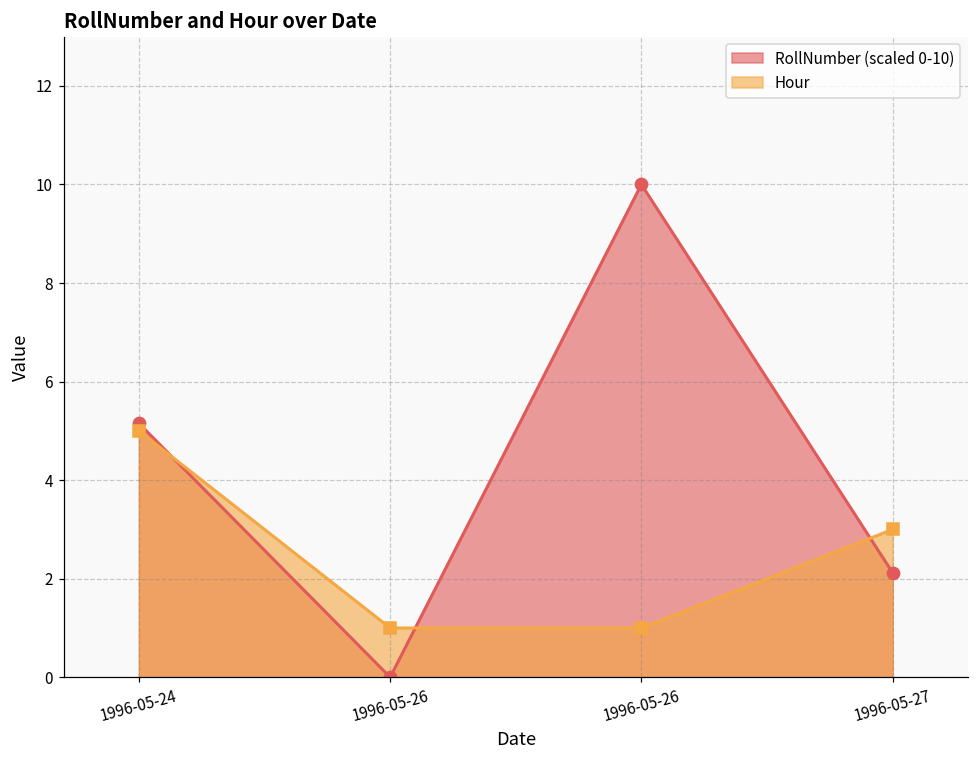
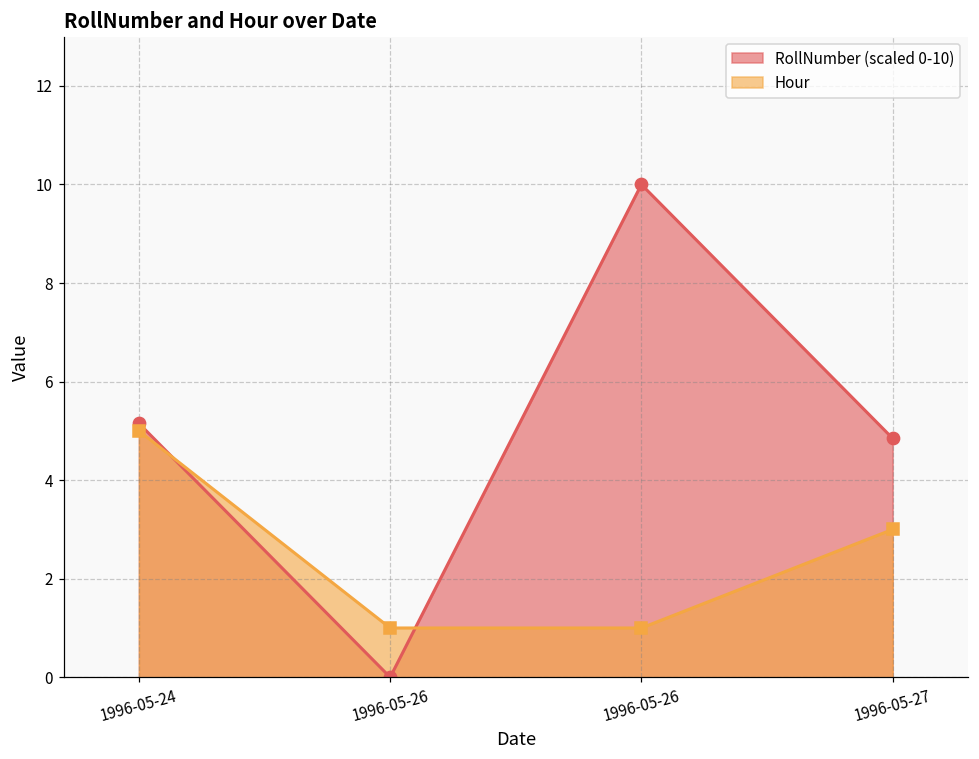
RollNumber (scaled 0-10), 1996-05-27: 2.1 -> 4.8
